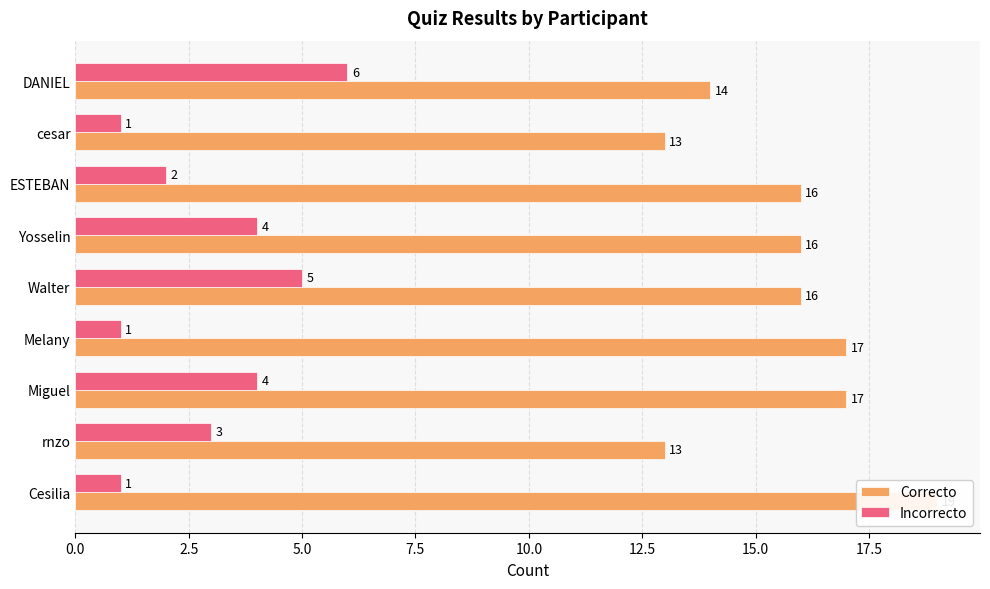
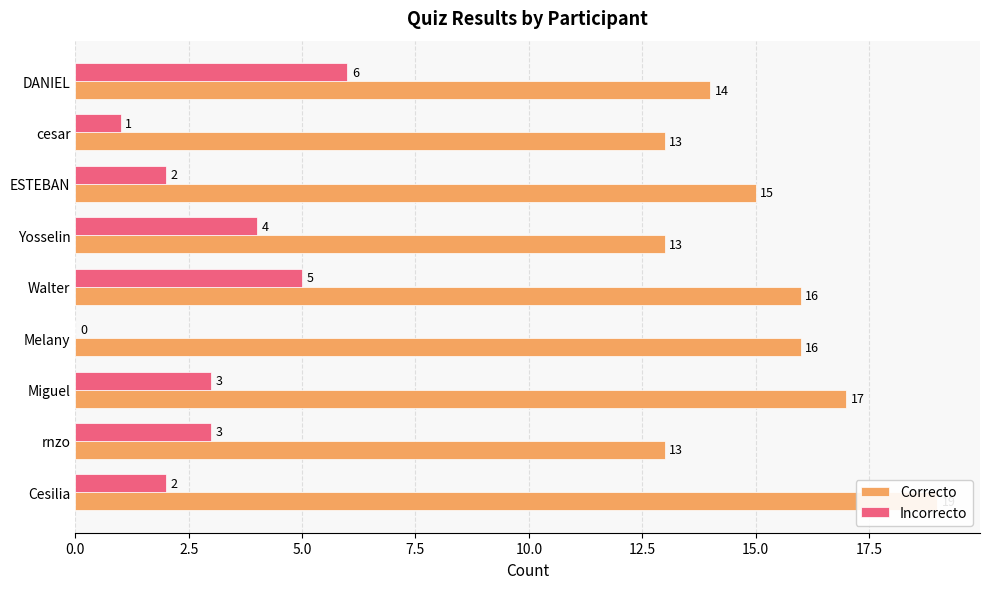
Correcto, ESTEBAN: 16 -> 15
Correcto, Yosselin: 16 -> 13
Incorrecto, Melany: 1 -> 0
Correcto, Melany: 17 -> 16
Incorrecto, Miguel: 4 -> 3
Incorrecto, Cesilia: 1 -> 2
